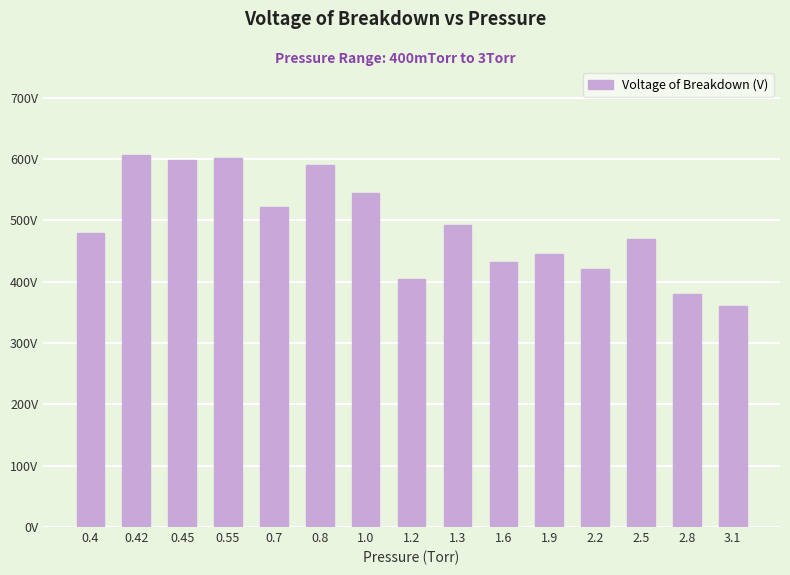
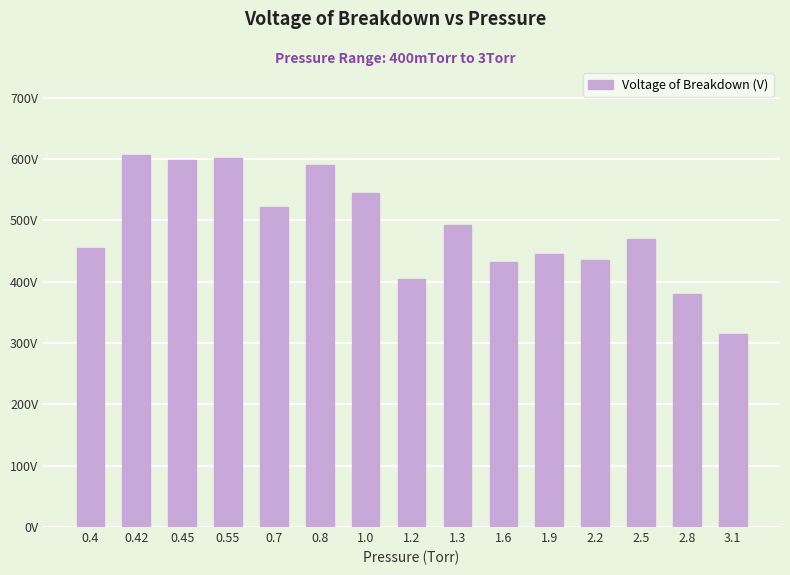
0.4: 480V -> 460V
2.2: 420V -> 440V
3.1: 360V -> 320V
